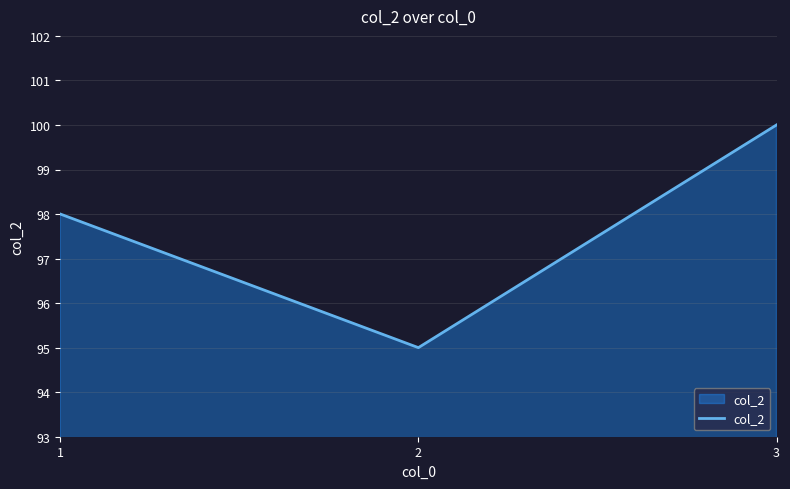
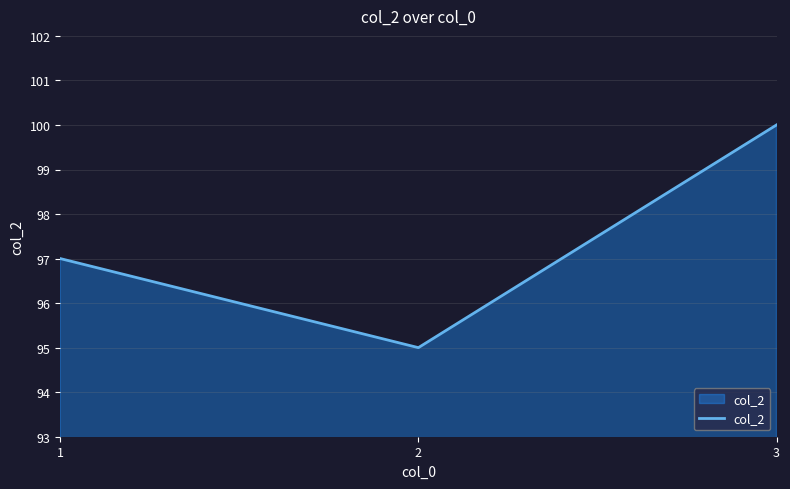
1: 98 -> 97
